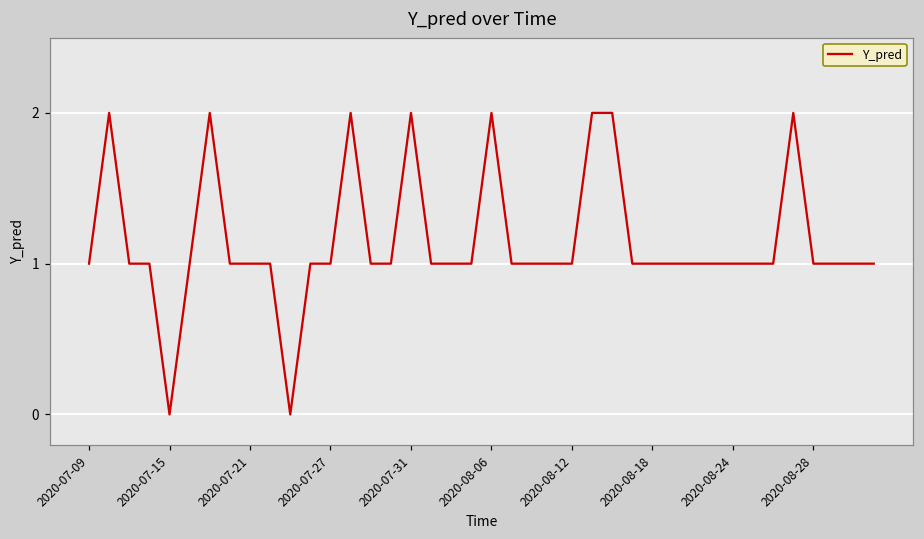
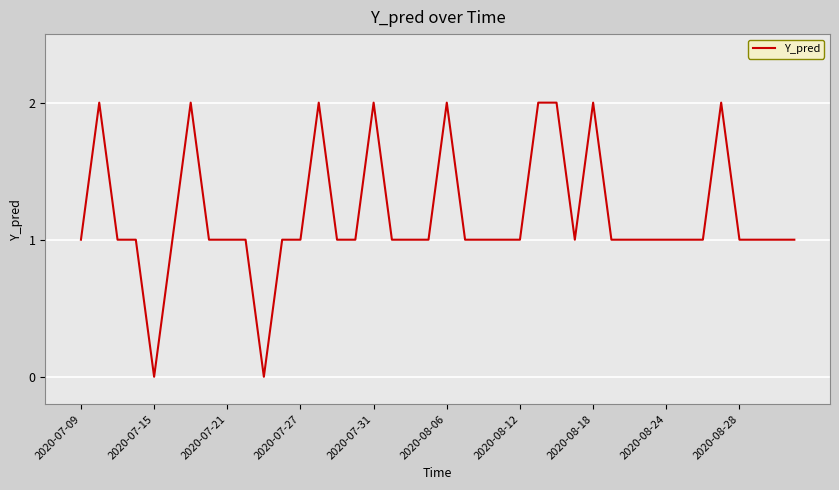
2020-08-18: 1 -> 2
